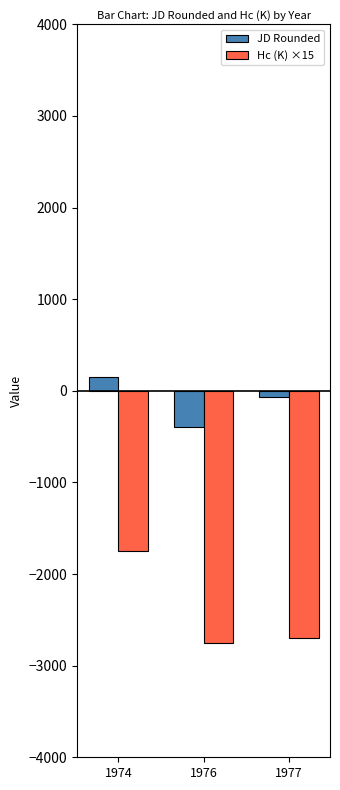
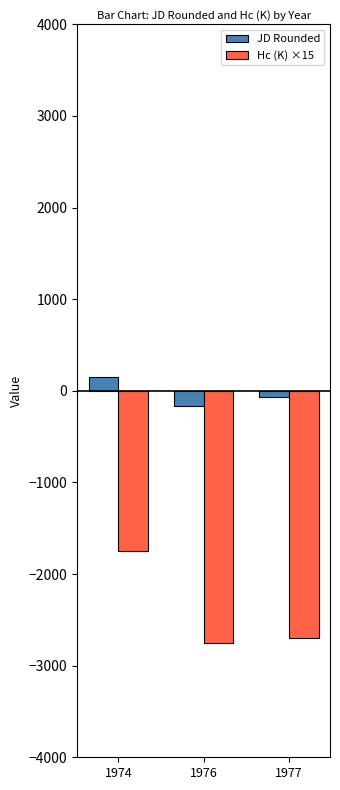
JD Rounded, 1976: -400 -> -200
